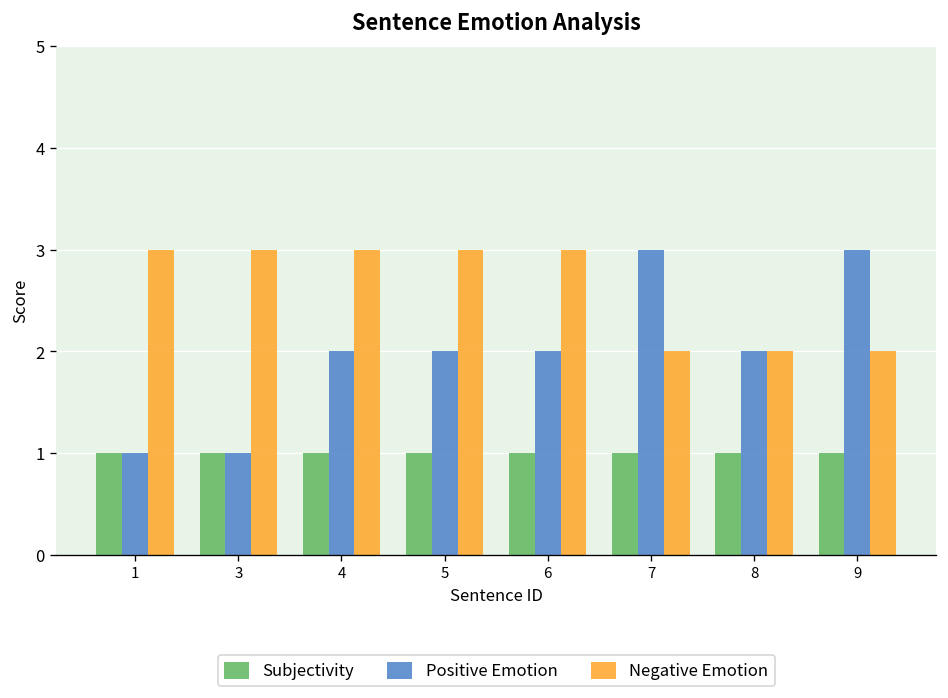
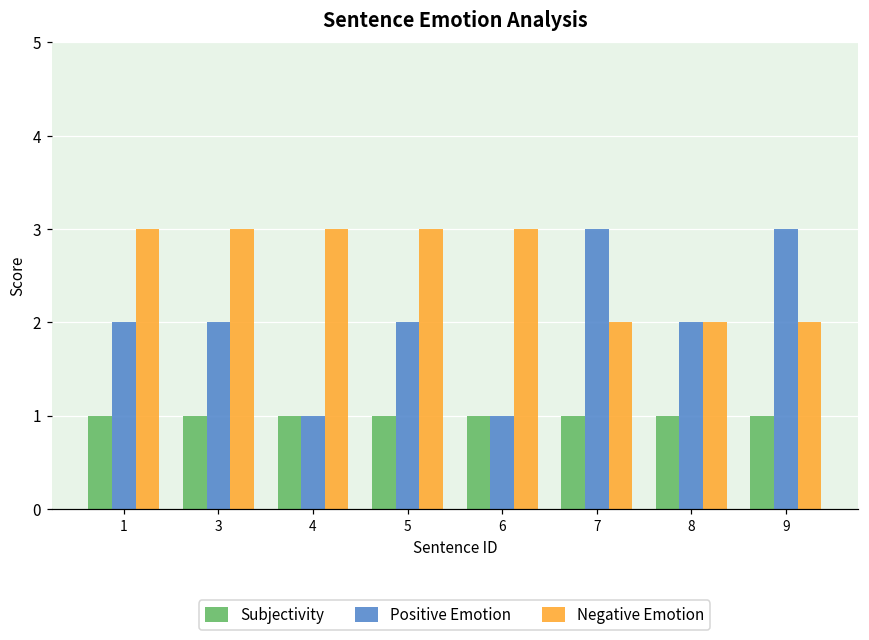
Positive Emotion, 1: 1 -> 2
Positive Emotion, 3: 1 -> 2
Positive Emotion, 4: 2 -> 1
Positive Emotion, 6: 2 -> 1
